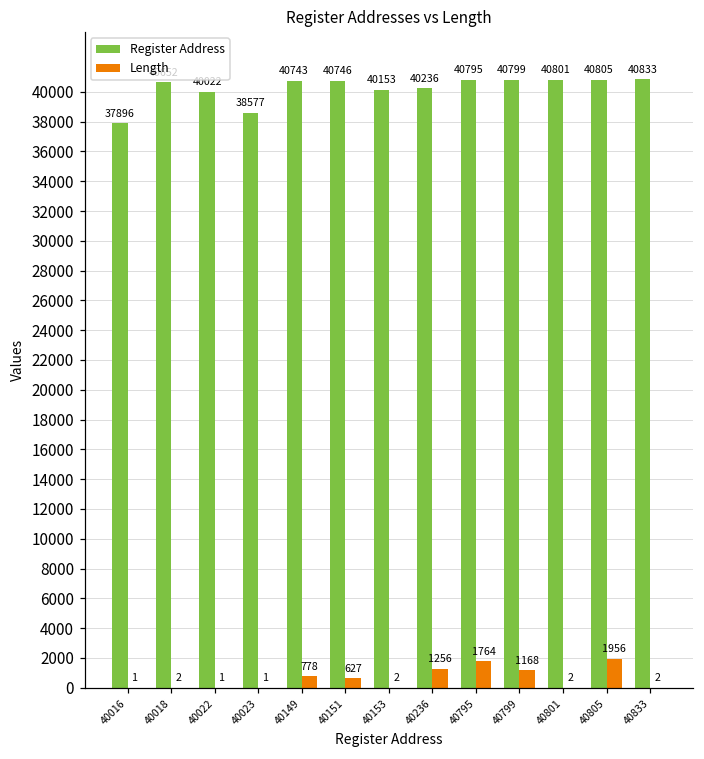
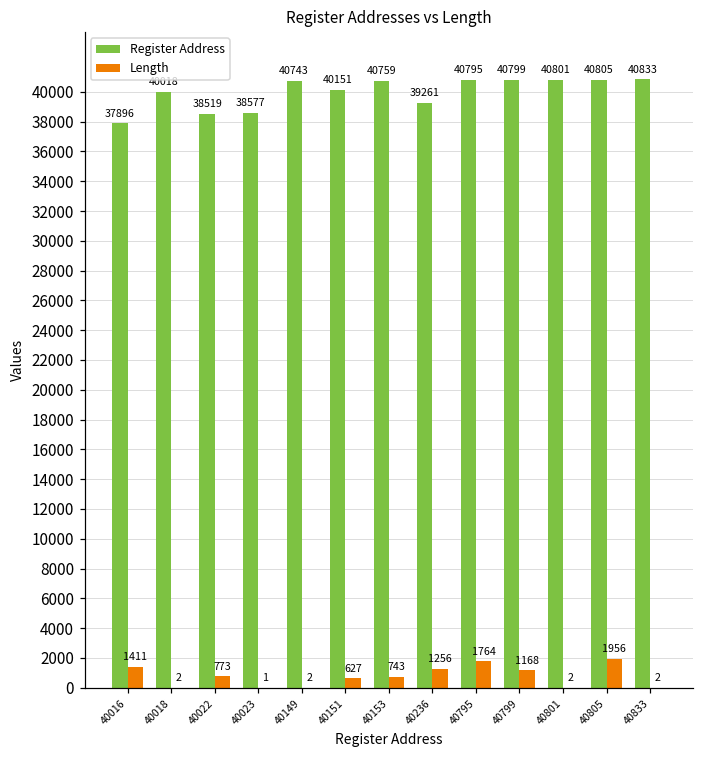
Length, 40016: 1 -> 1411
Register Address, 40018: 40700 -> 40000
Register Address, 40022: 40022 -> 38519
Length, 40022: 1 -> 773
Length, 40149: 778 -> 2
Register Address, 40151: 40746 -> 40151
Register Address, 40153: 40153 -> 40759
Length, 40153: 2 -> 743
Register Address, 40236: 40236 -> 39261
